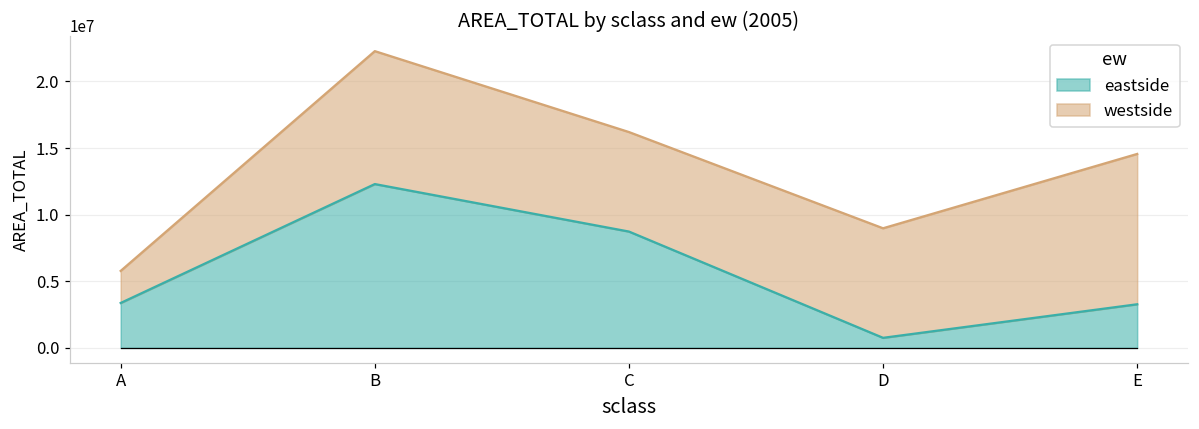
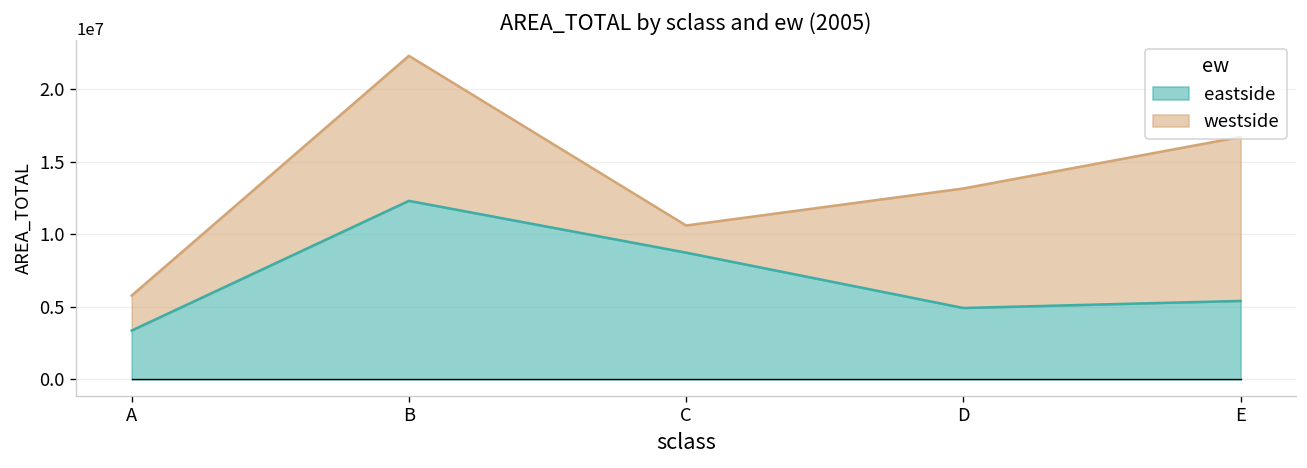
westside, C: 7500000 -> 1900000
eastside, D: 800000 -> 4900000
eastside, E: 3300000 -> 5400000
